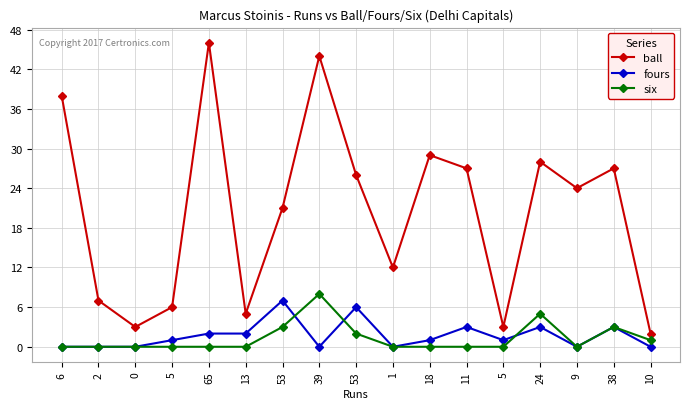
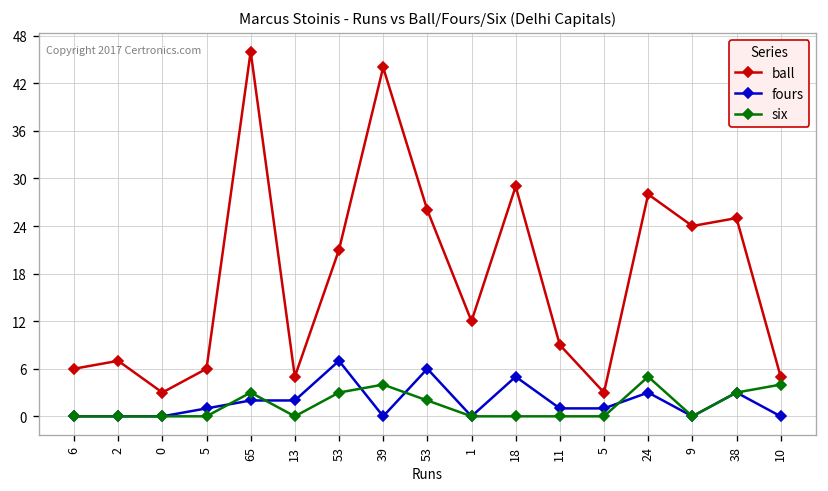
ball, 6: 38 -> 6
six, 65: 0 -> 3
six, 39: 8 -> 4
fours, 18: 1 -> 5
ball, 11: 27 -> 9
fours, 11: 3 -> 1
ball, 38: 27 -> 25
ball, 10: 2 -> 5
six, 10: 1 -> 4
